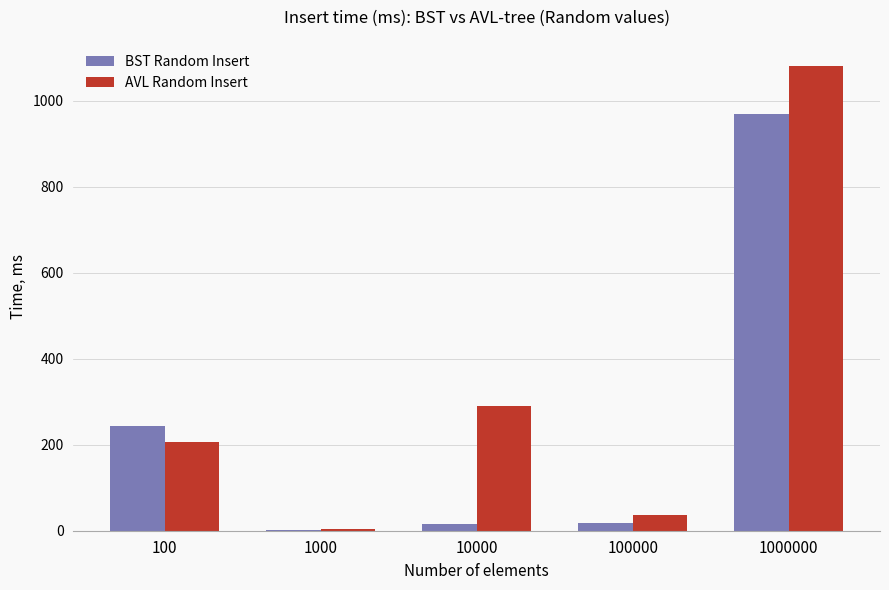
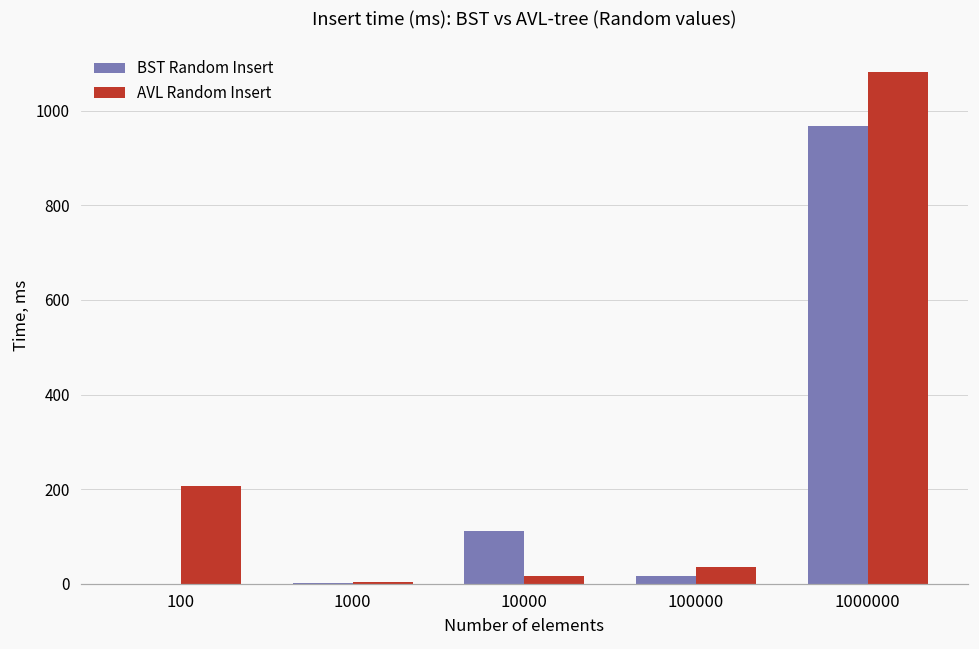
BST Random Insert, 100: 240 -> 0
BST Random Insert, 10000: 20 -> 110
AVL Random Insert, 10000: 290 -> 20
